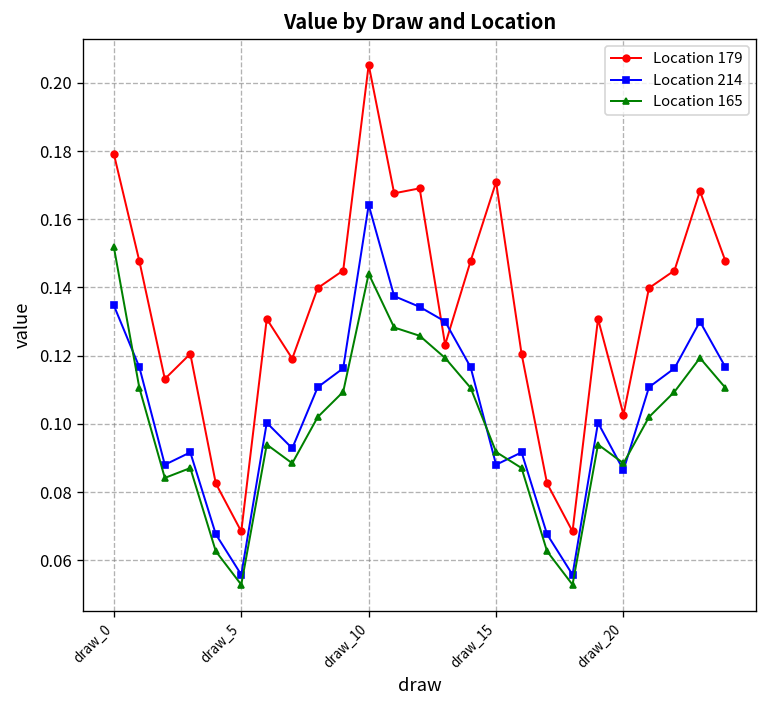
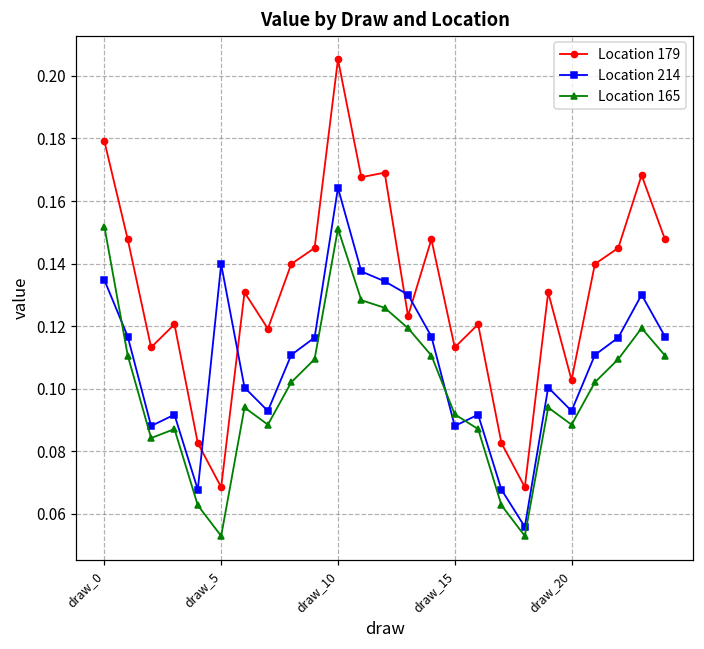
Location 214, draw_5: 0.056 -> 0.140
Location 165, draw_10: 0.144 -> 0.151
Location 179, draw_15: 0.171 -> 0.113
Location 214, draw_20: 0.086 -> 0.093
